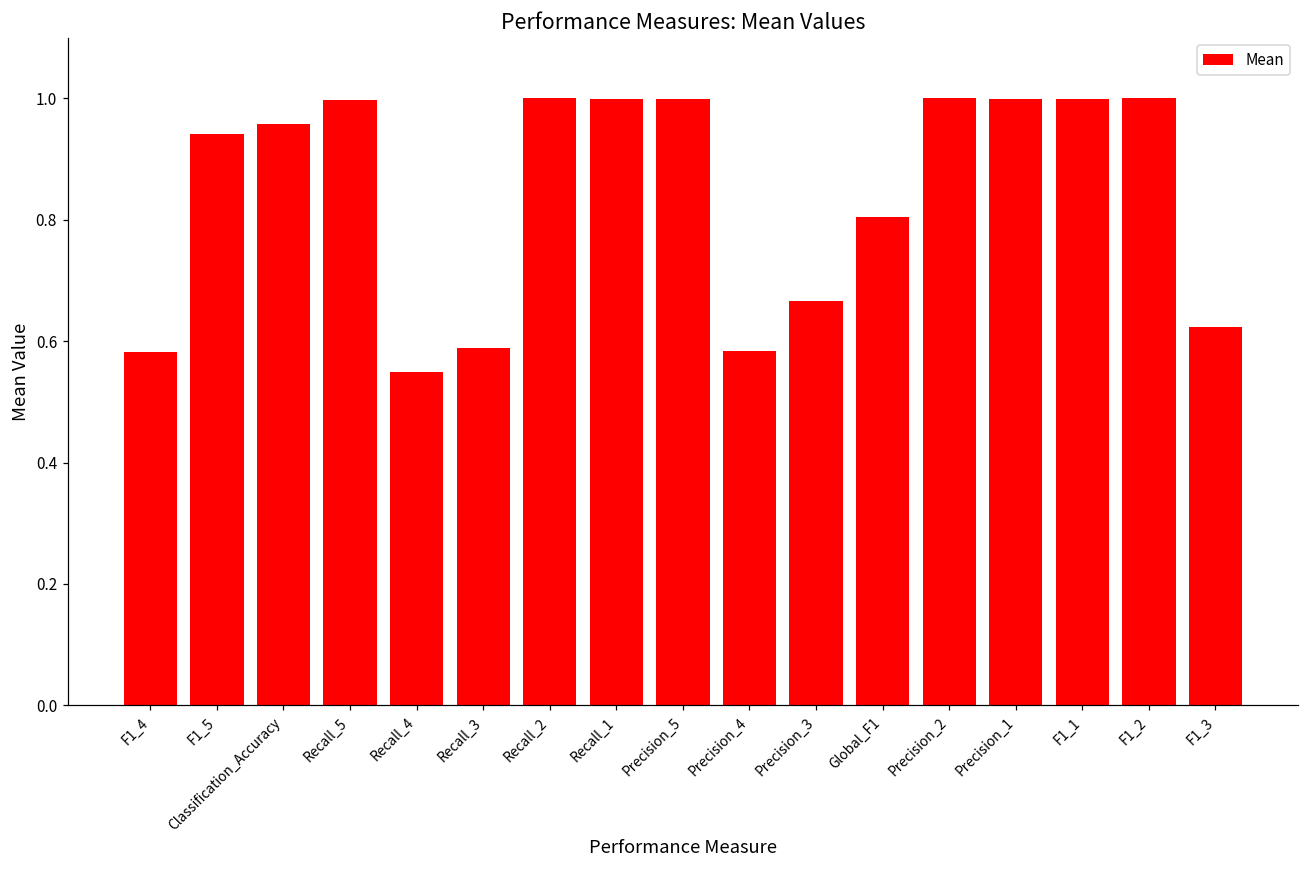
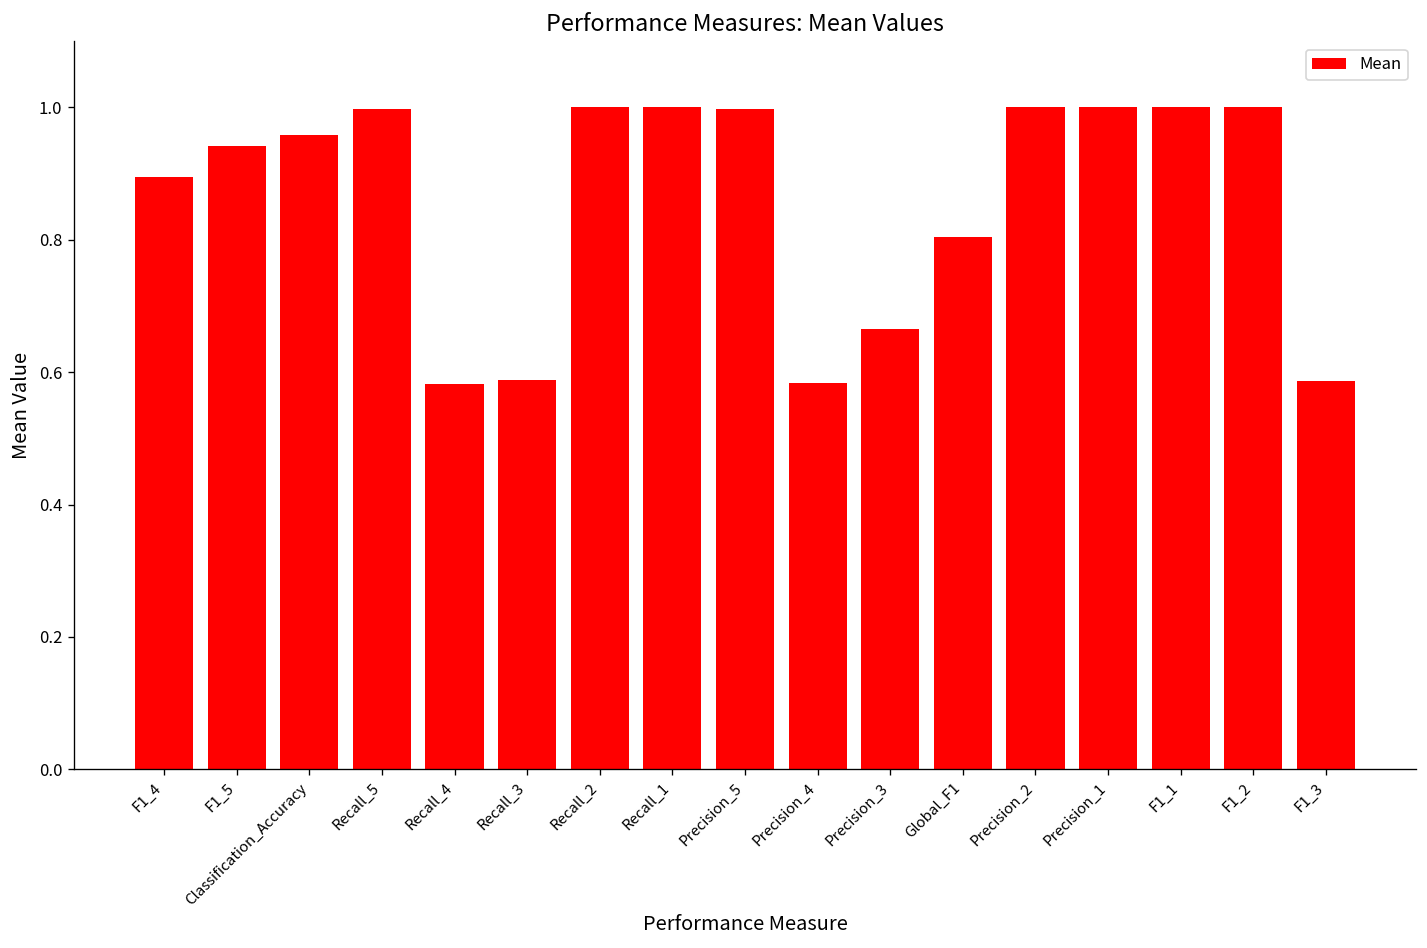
F1_4: 0.58 -> 0.89
Recall_4: 0.55 -> 0.58
F1_3: 0.62 -> 0.59
